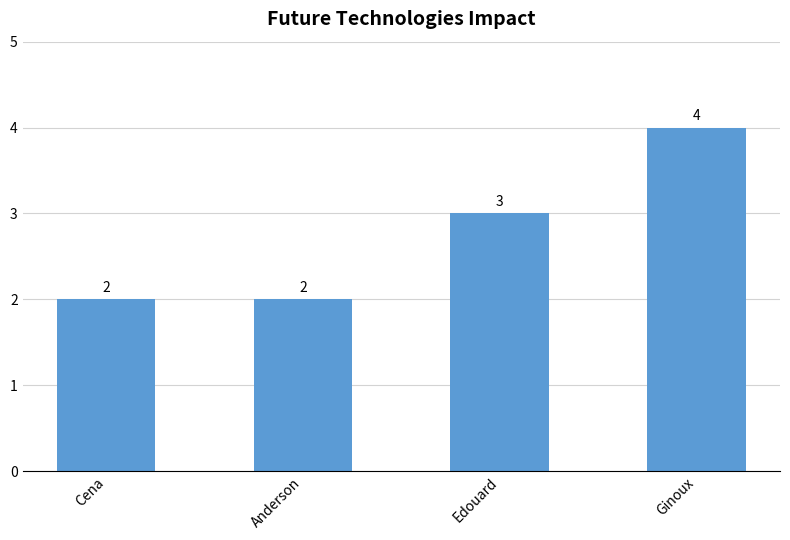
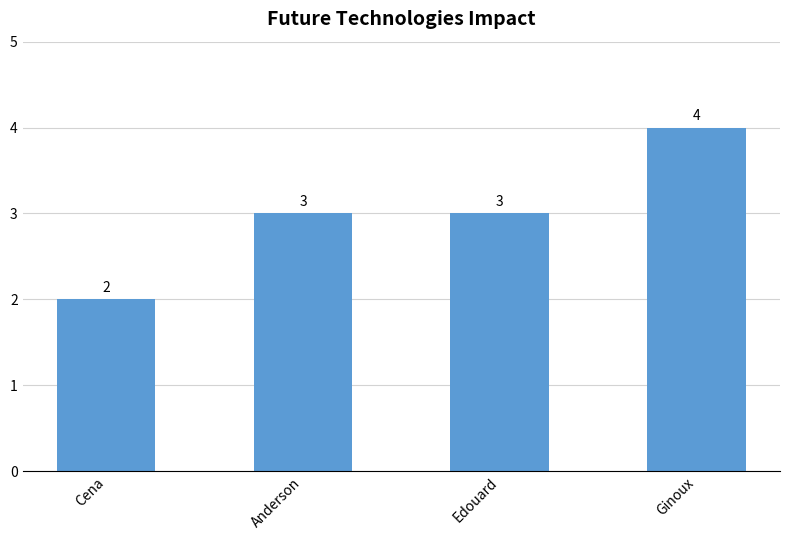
Anderson: 2 -> 3
